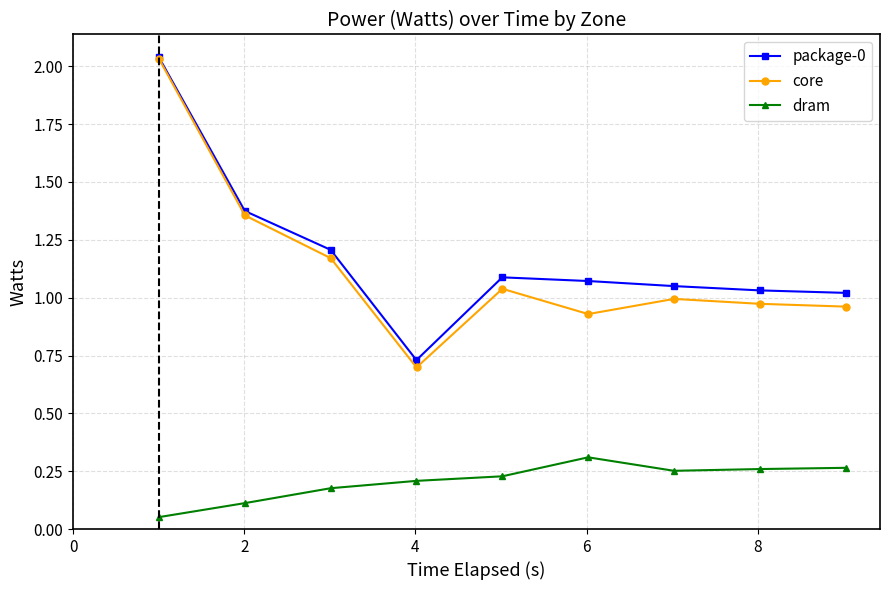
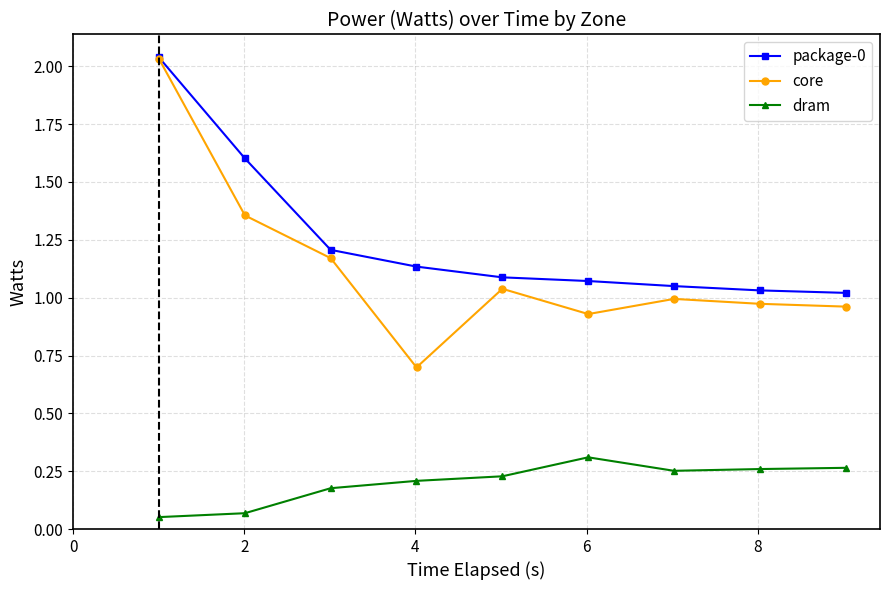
package-0, 2: 1.37 -> 1.60
dram, 2: 0.11 -> 0.07
package-0, 4: 0.73 -> 1.13
